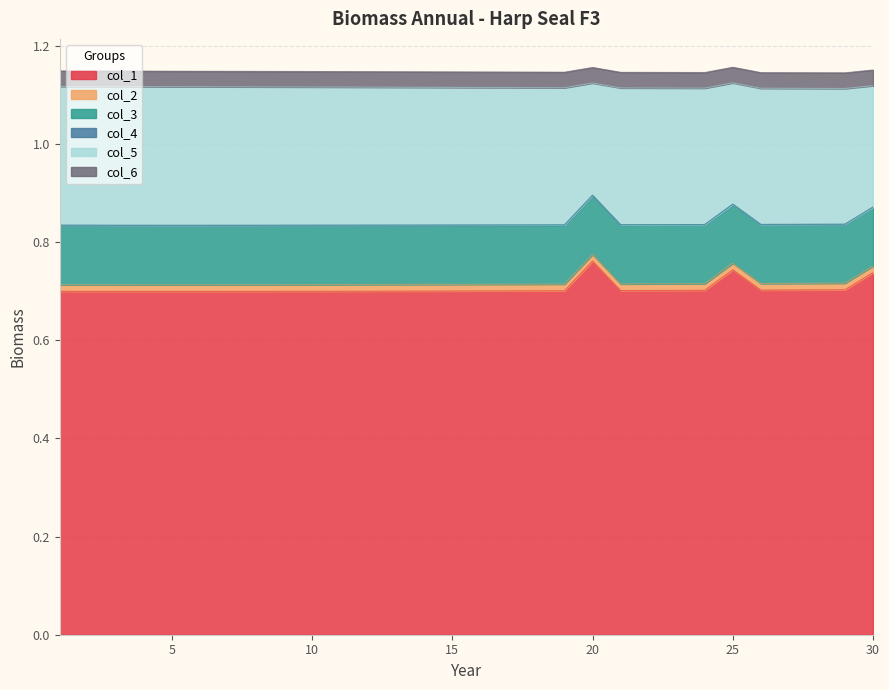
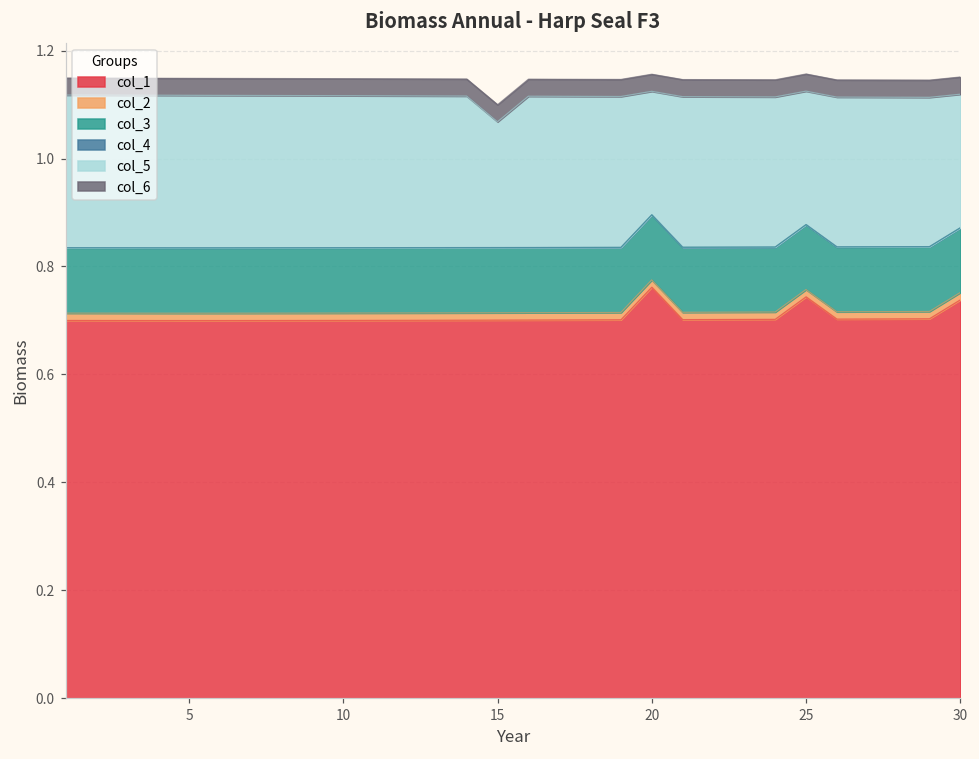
col_5, 15: 0.28 -> 0.23
